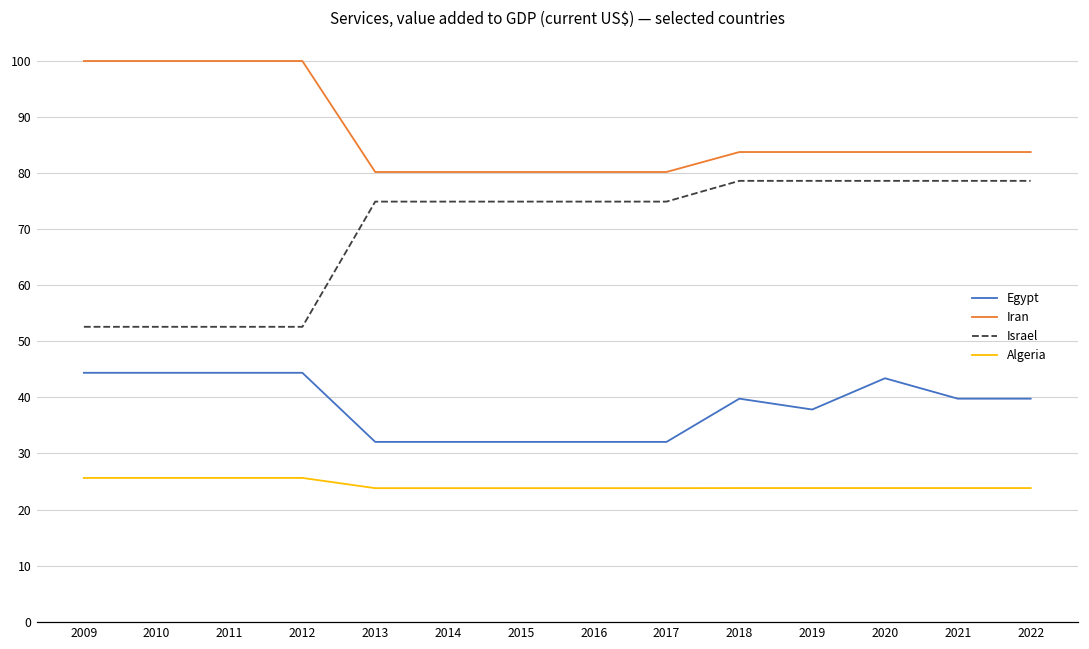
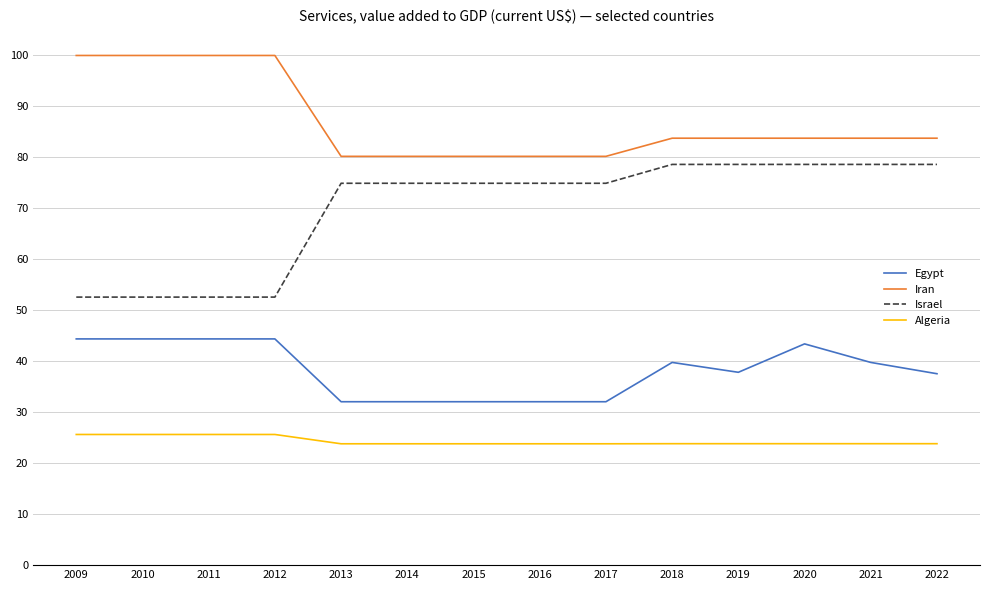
Egypt, 2022: 40 -> 38
